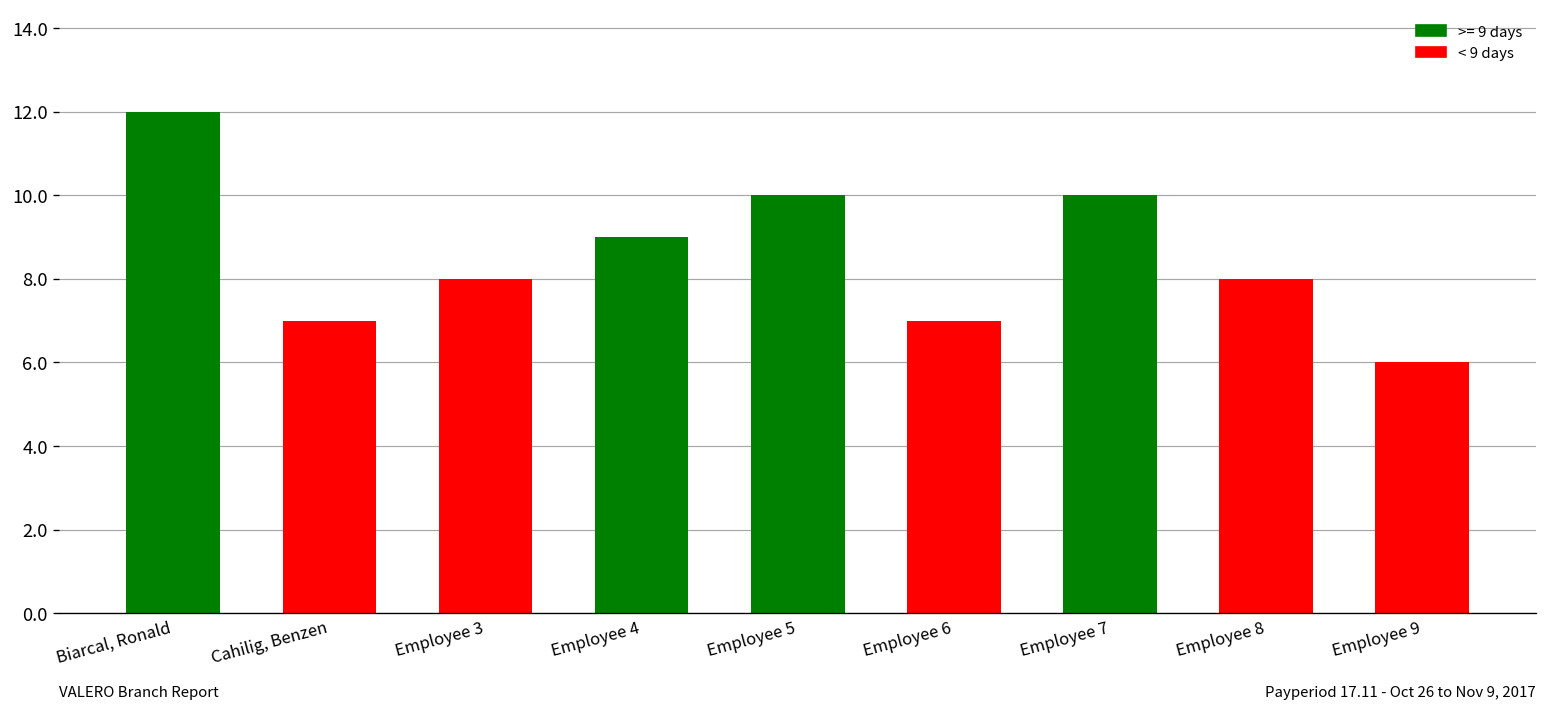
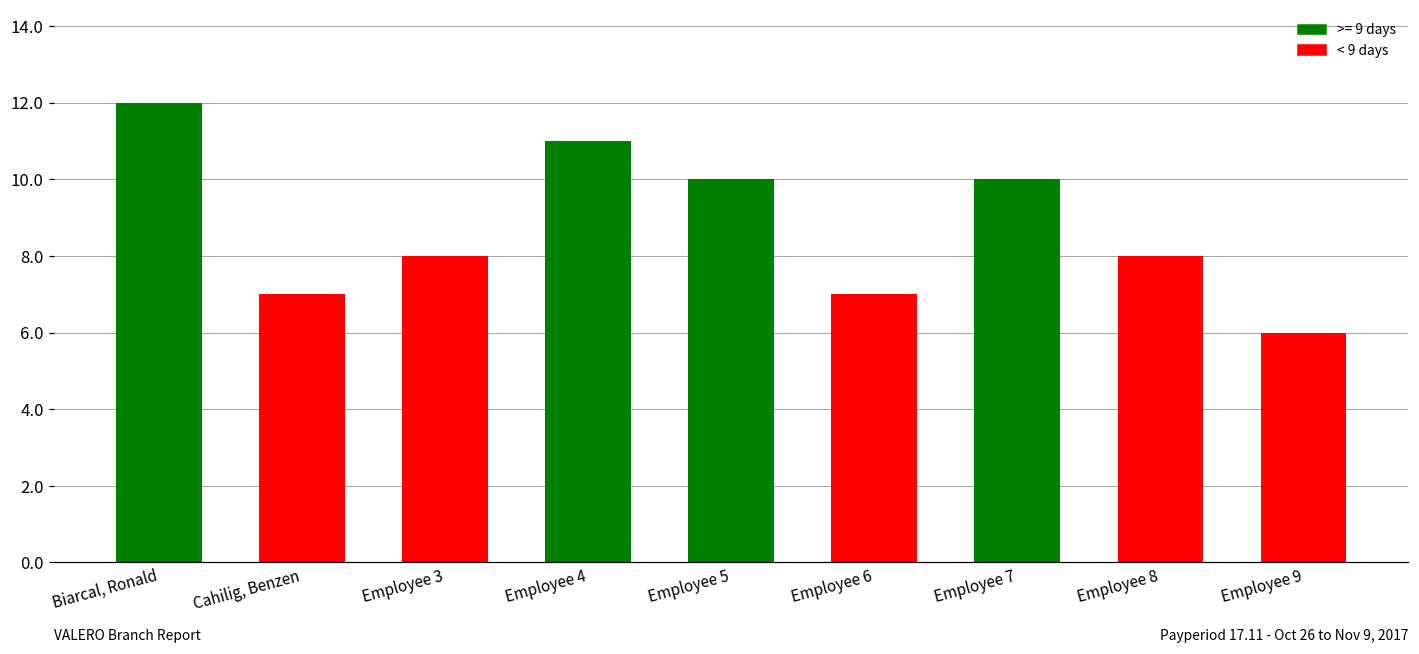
Employee 4: 9 -> 11
